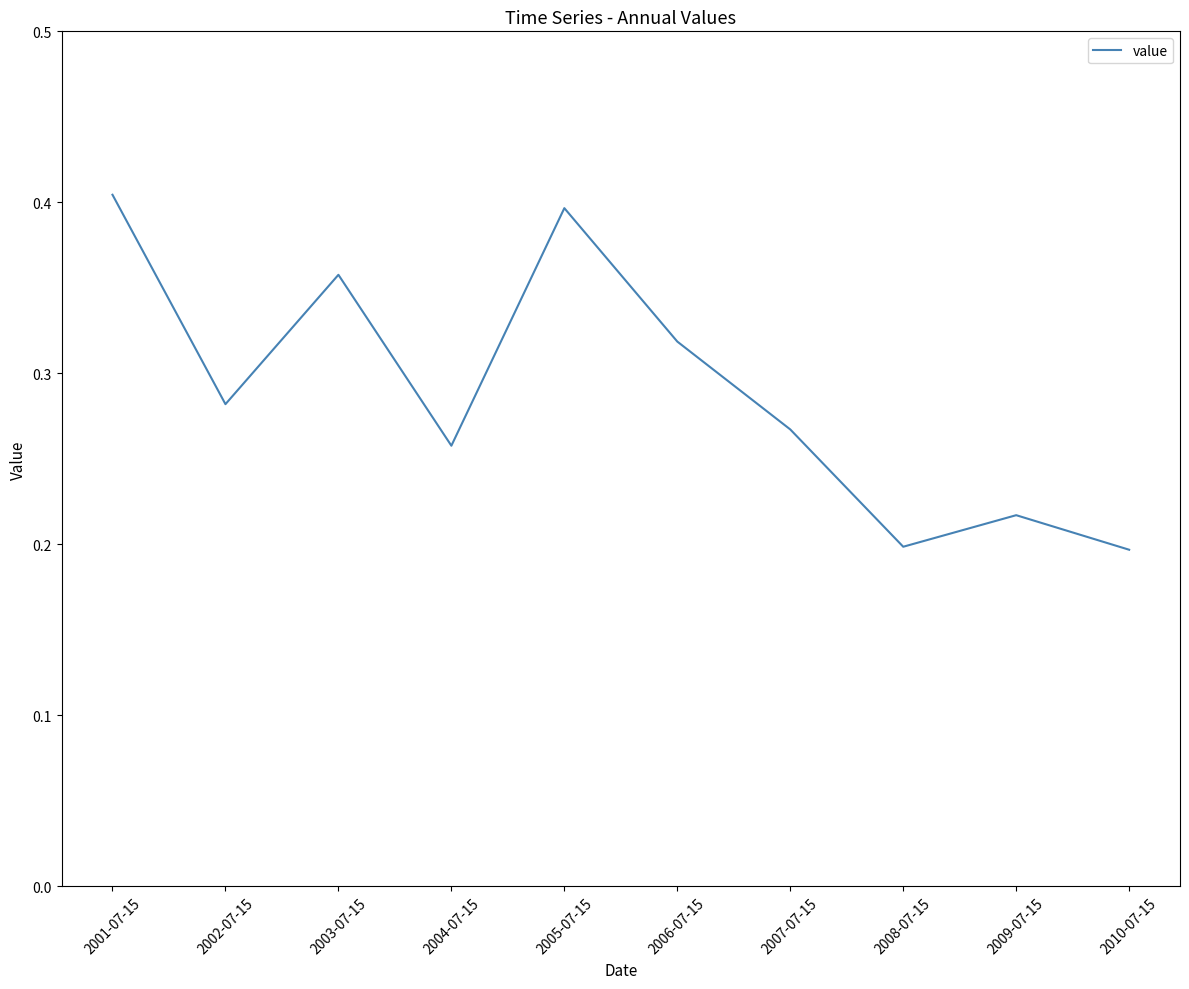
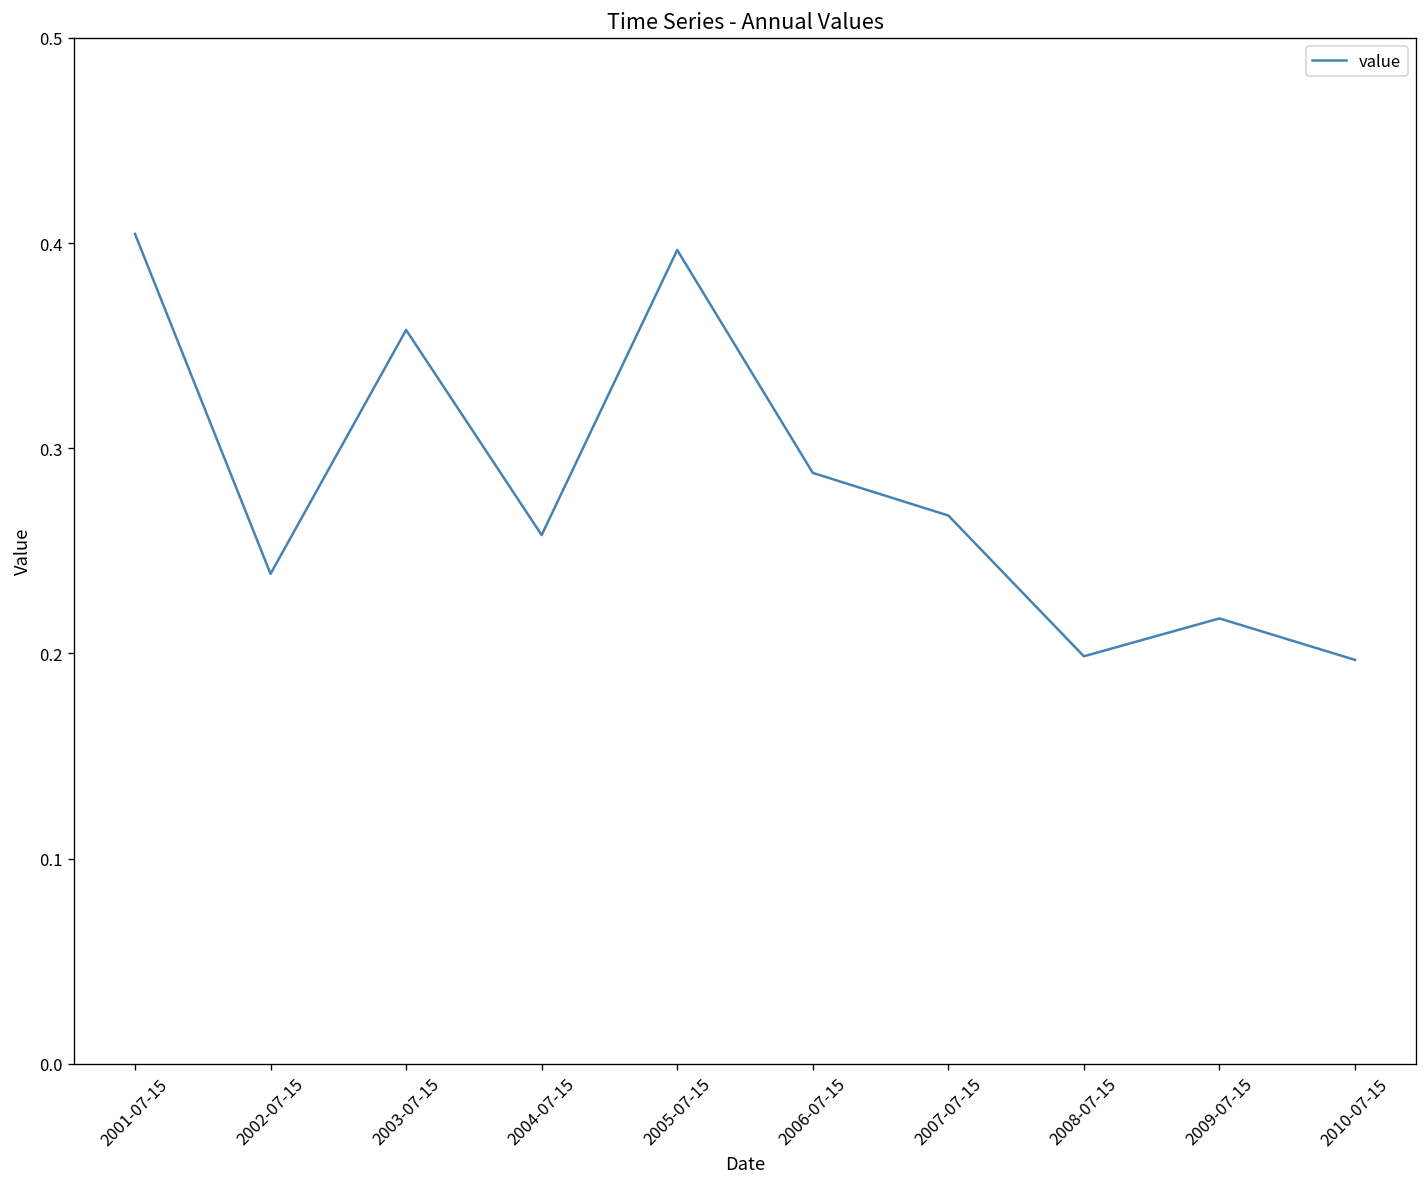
2002-07-15: 0.282 -> 0.239
2006-07-15: 0.319 -> 0.288
